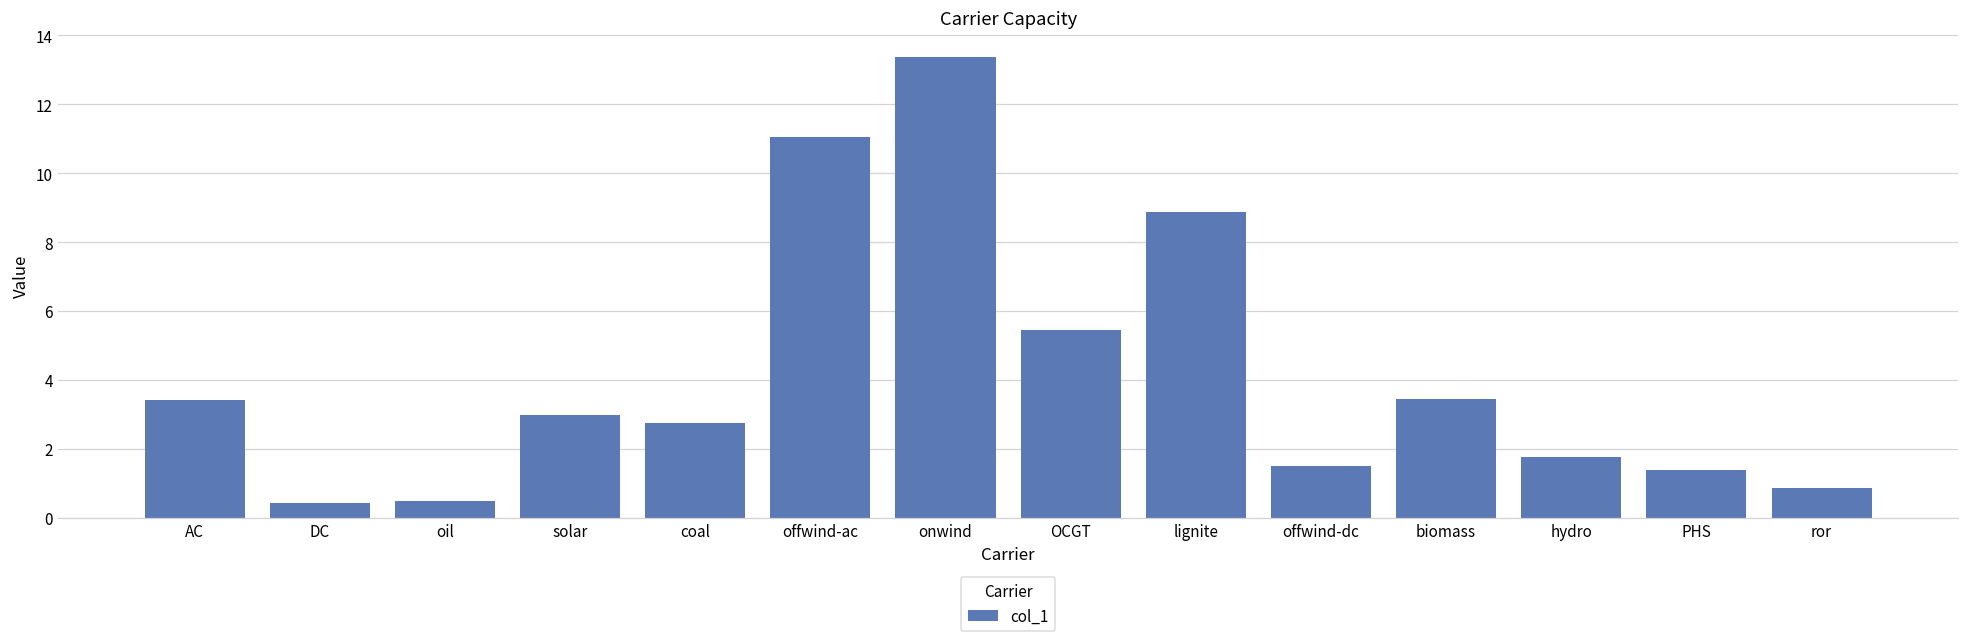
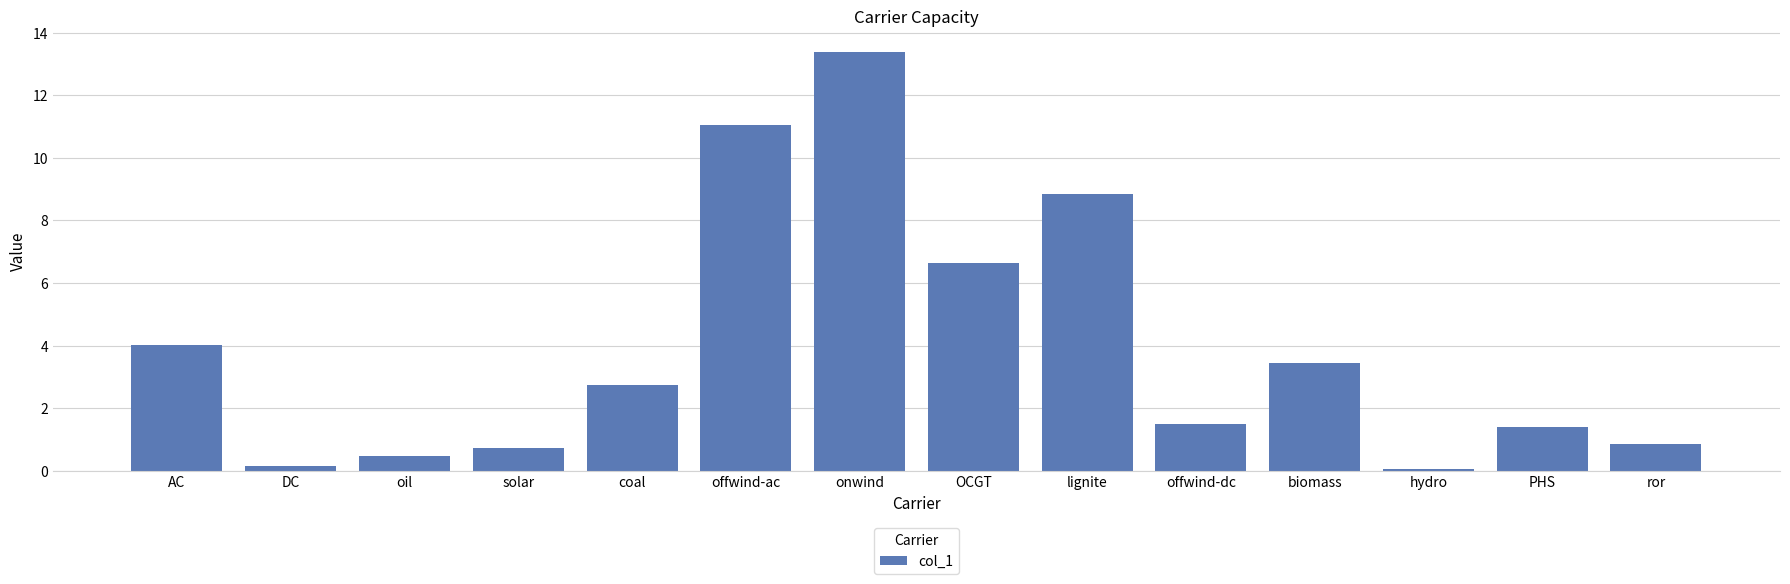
AC: 3.4 -> 4.0
DC: 0.4 -> 0.2
solar: 3.0 -> 0.7
OCGT: 5.4 -> 6.7
hydro: 1.8 -> 0.1
